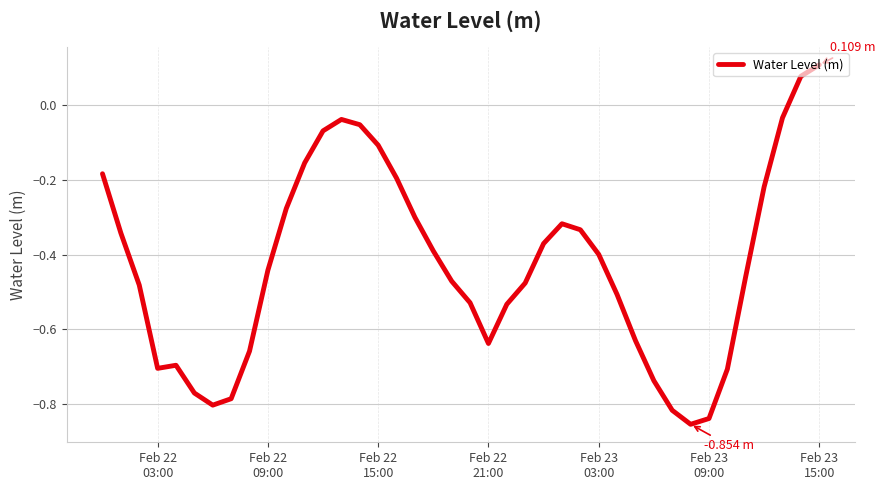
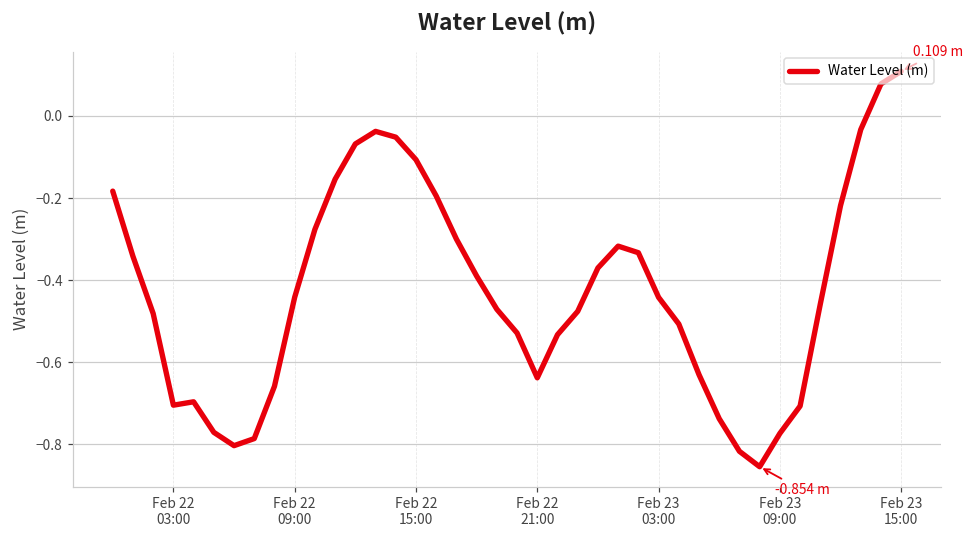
Feb 23 03:00: -0.40 -> -0.44
Feb 23 09:00: -0.84 -> -0.77
